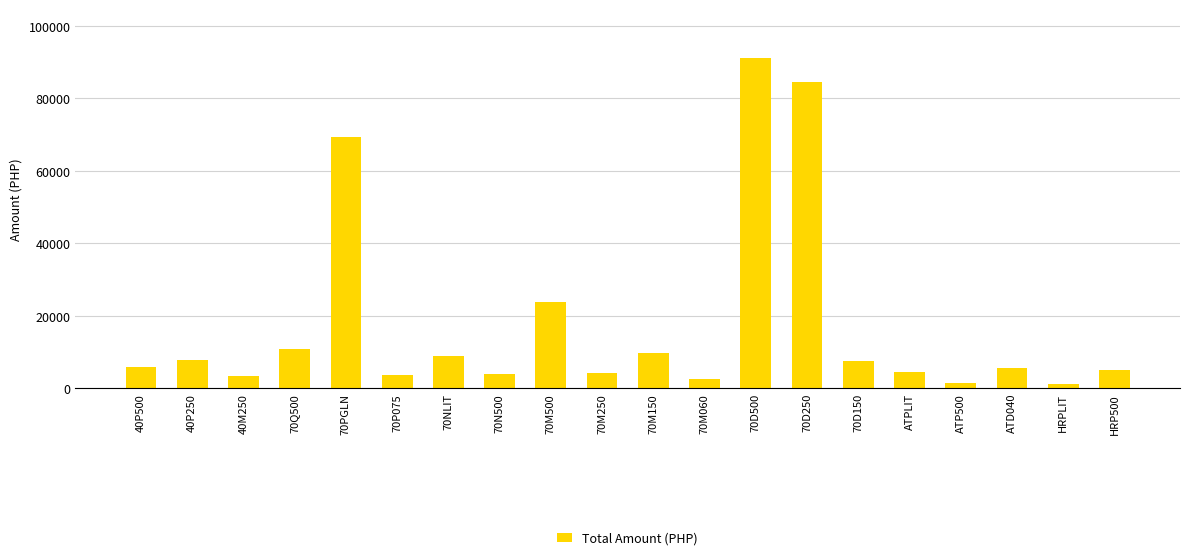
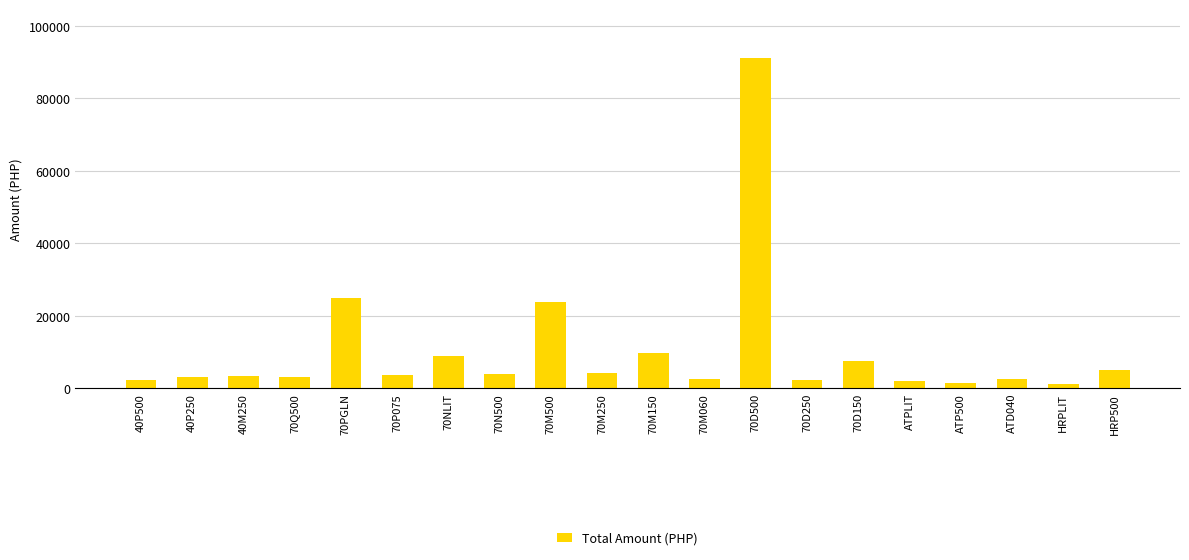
40P500: 6000 -> 2000
40P250: 8000 -> 3000
70Q500: 11000 -> 3000
70PGLN: 69000 -> 25000
70D250: 84000 -> 2000
ATPLIT: 4000 -> 2000
ATD040: 6000 -> 2000
